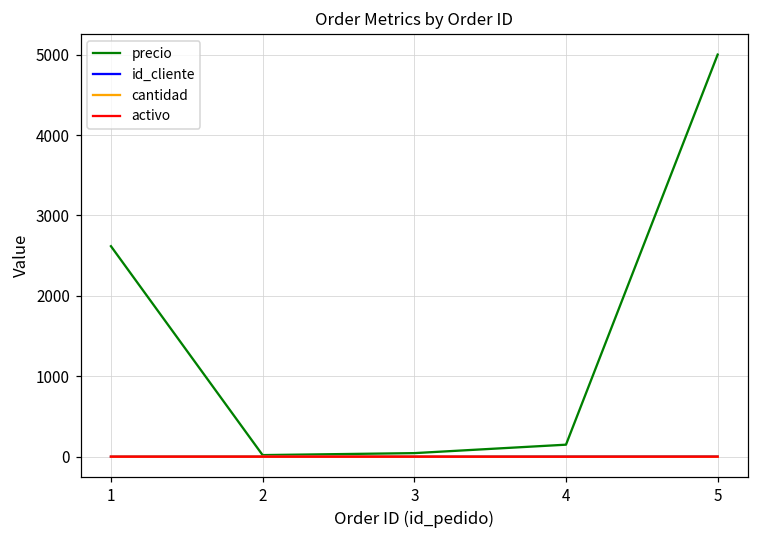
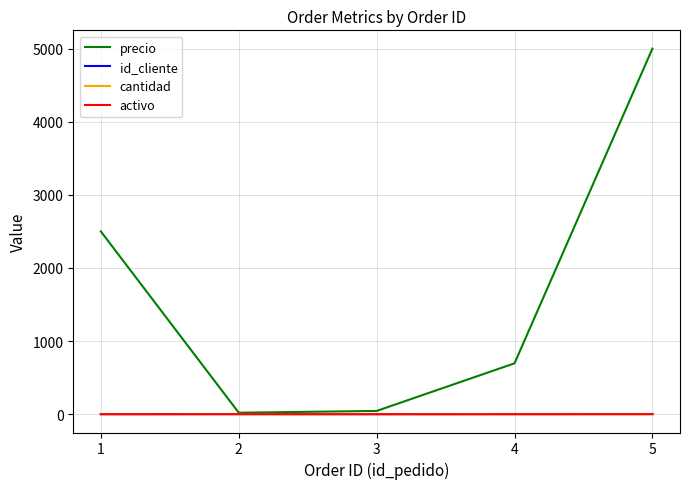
precio, 1: 2600 -> 2500
precio, 4: 200 -> 700
